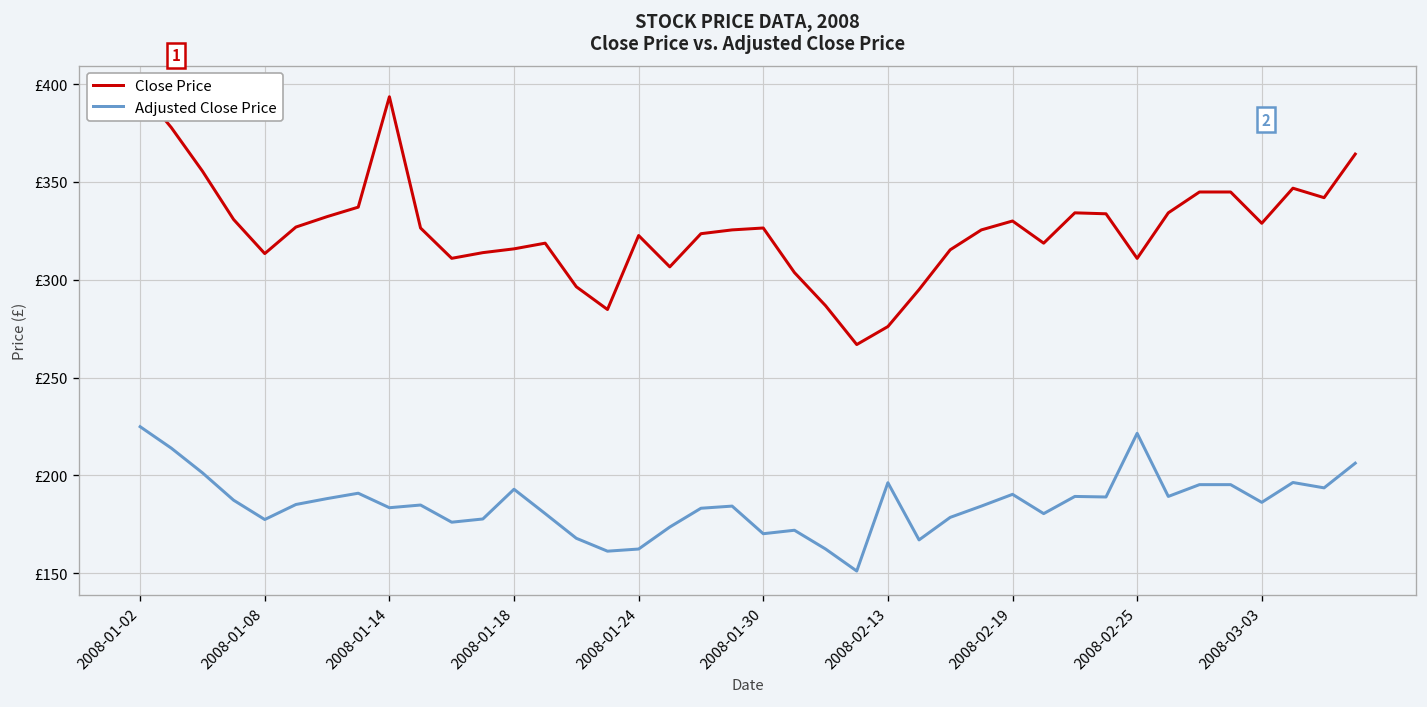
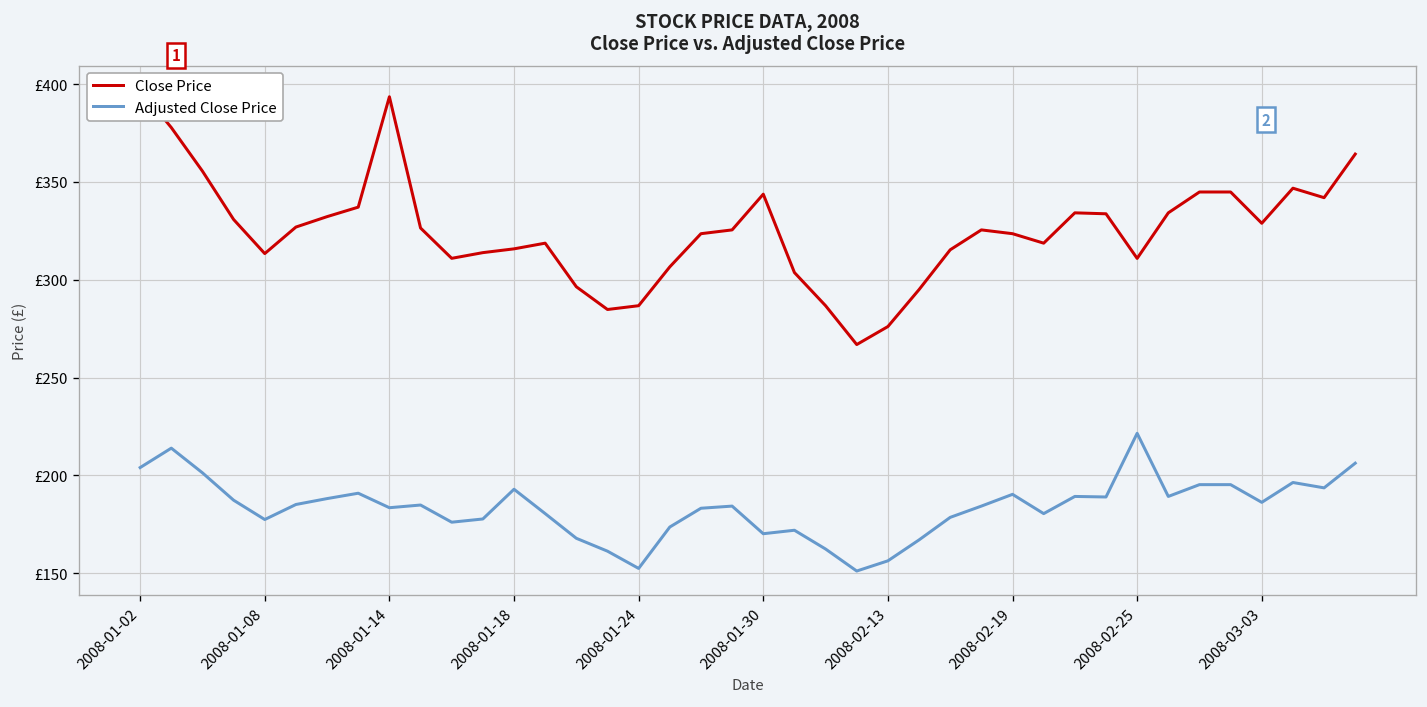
Adjusted Close Price, 2008-01-02: £225 -> £204
Close Price, 2008-01-24: £323 -> £287
Adjusted Close Price, 2008-01-24: £162 -> £152
Close Price, 2008-01-30: £326 -> £344
Adjusted Close Price, 2008-02-13: £196 -> £156
Close Price, 2008-02-19: £330 -> £324
